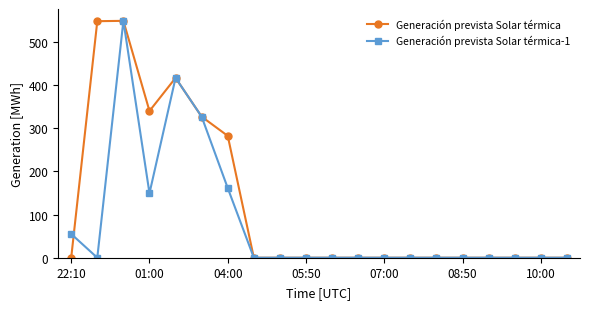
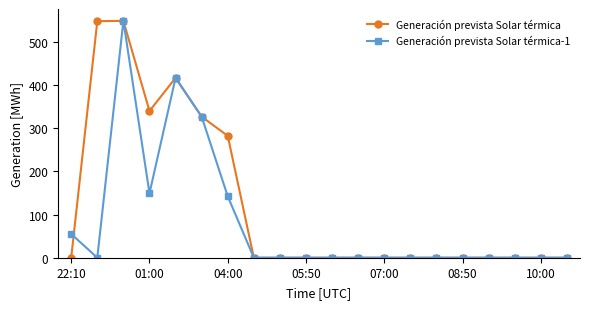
Generación prevista Solar térmica-1, 04:00: 160 -> 140
